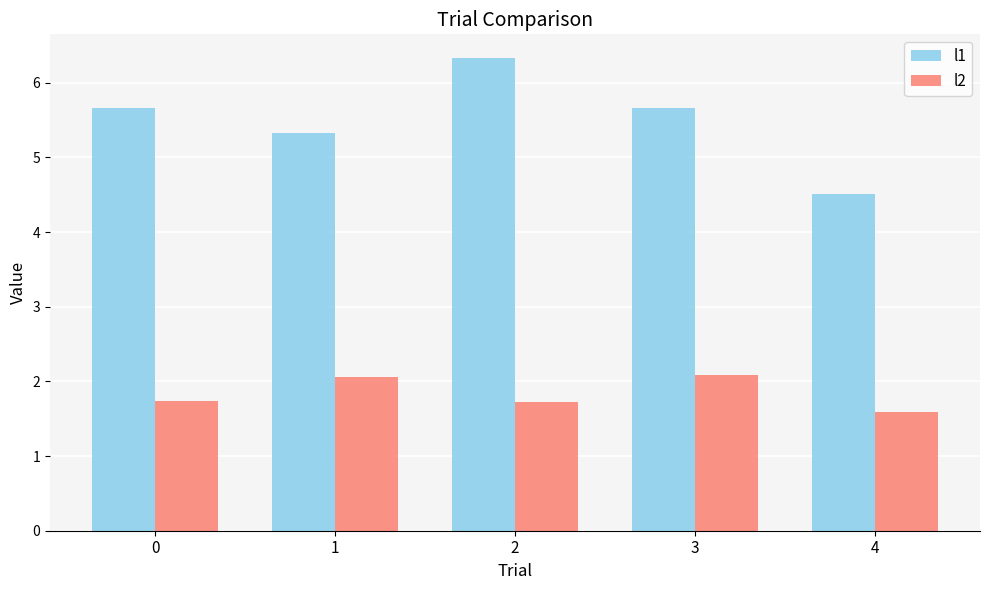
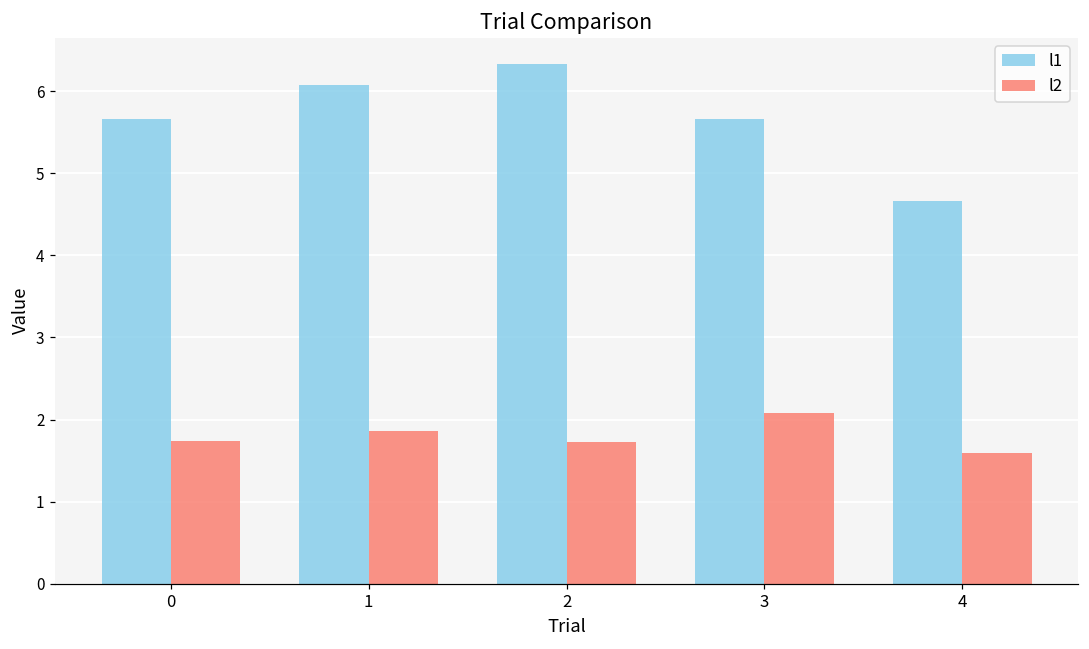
l1, 1: 5.3 -> 6.1
l2, 1: 2.1 -> 1.9
l1, 4: 4.5 -> 4.7
